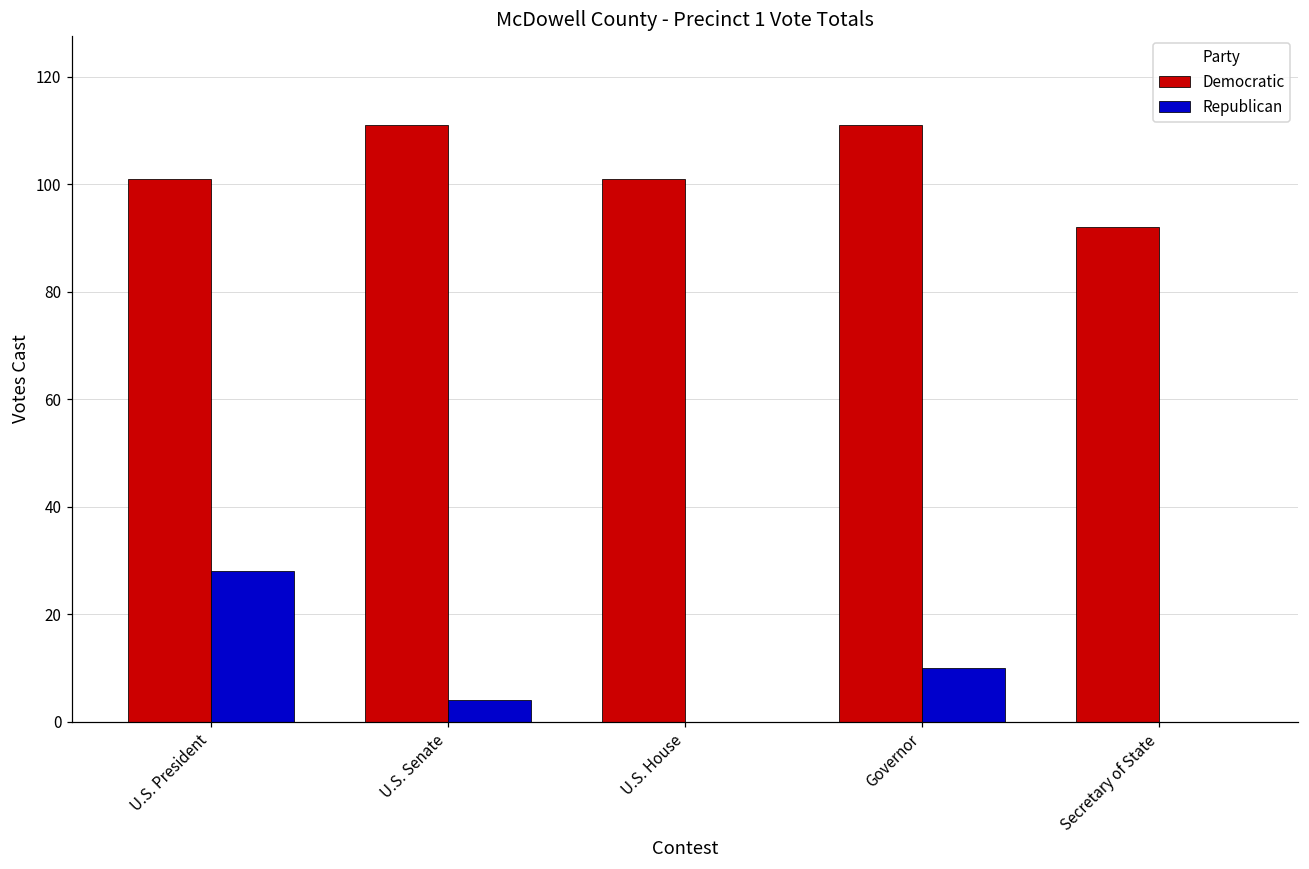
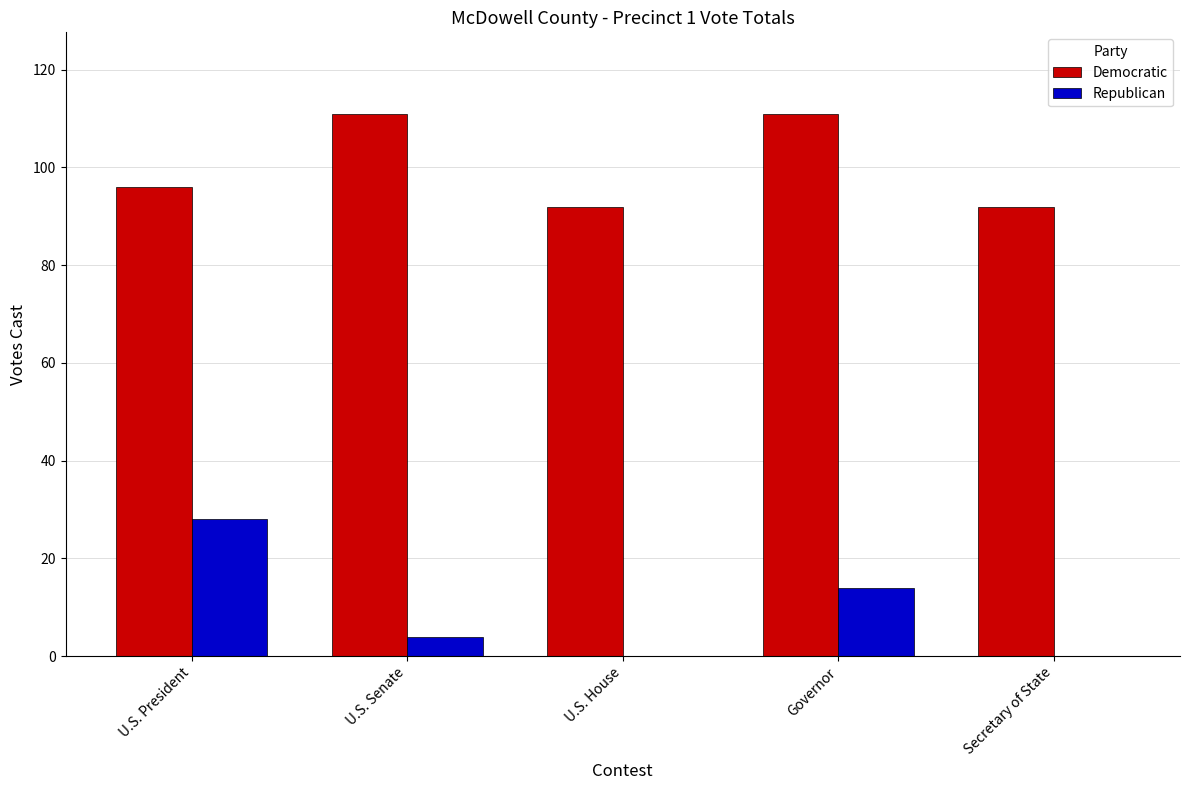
Democratic, U.S. President: 101 -> 96
Democratic, U.S. House: 101 -> 92
Republican, Governor: 10 -> 14
